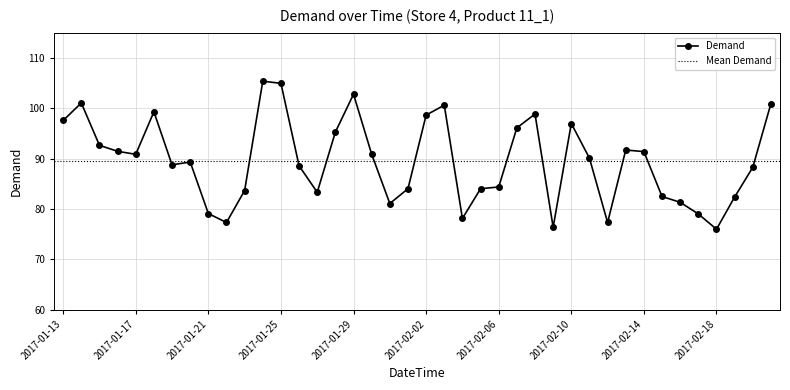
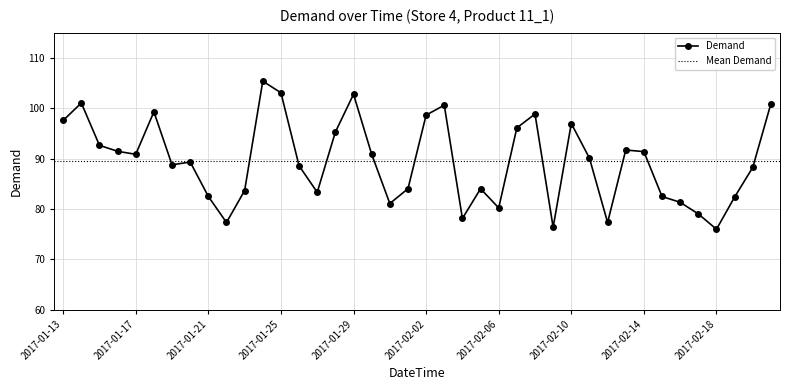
2017-01-21: 79 -> 82
2017-01-25: 105 -> 103
2017-02-06: 84 -> 80
